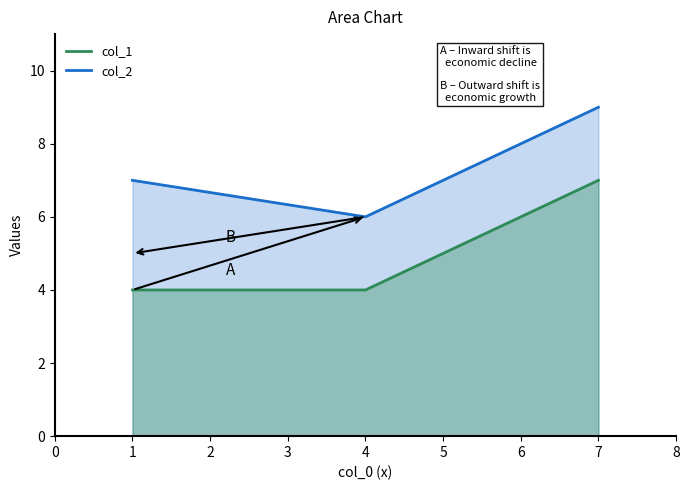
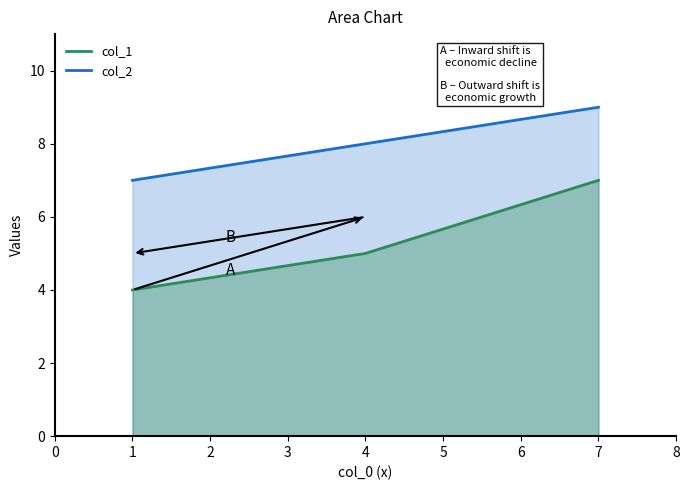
col_2, 4: 6 -> 8
col_1, 4: 4 -> 5
